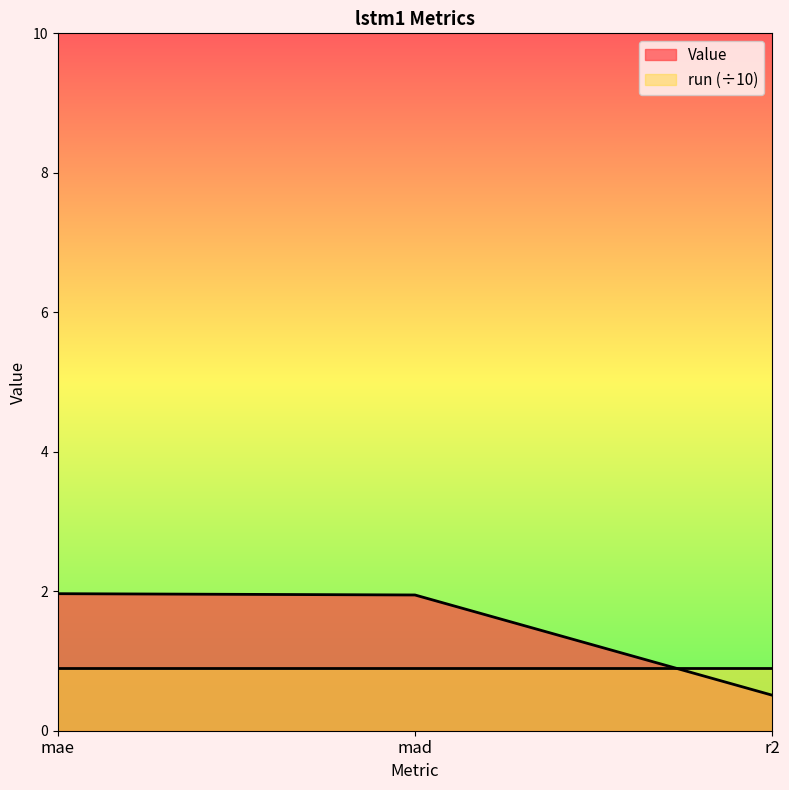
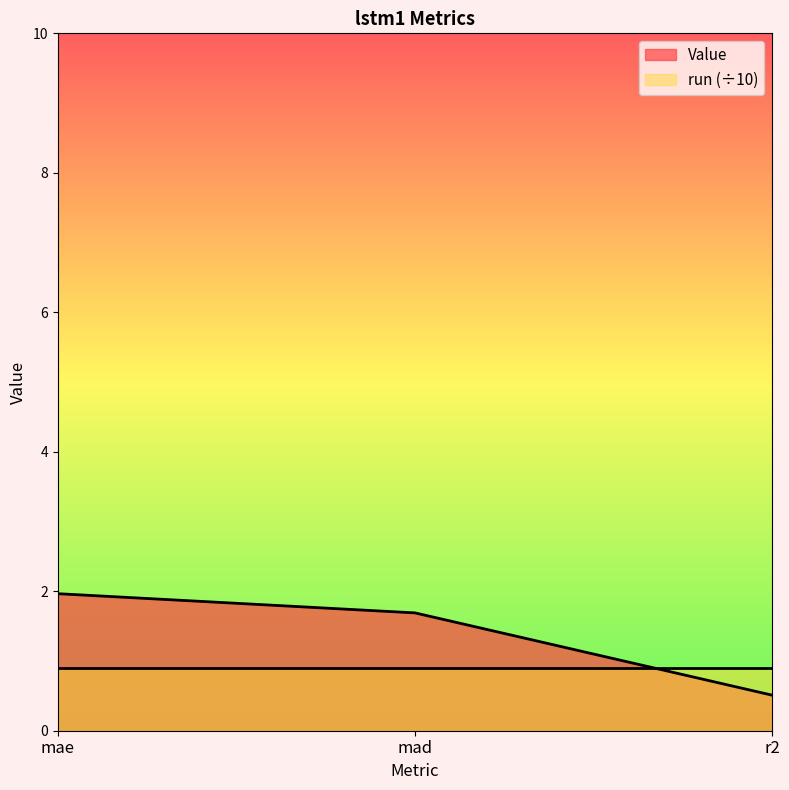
Value, mad: 1.9 -> 1.7
